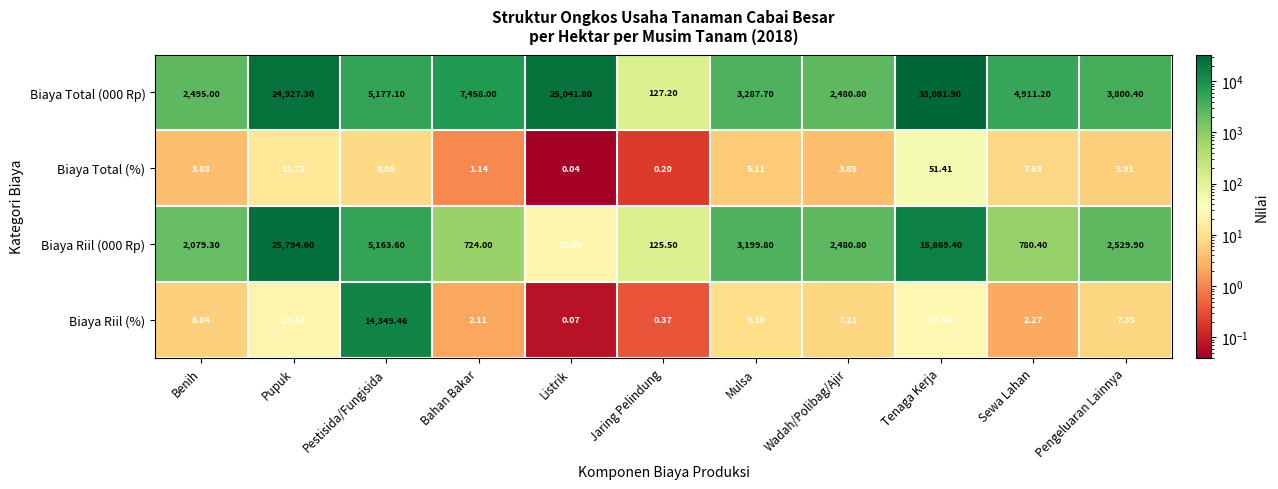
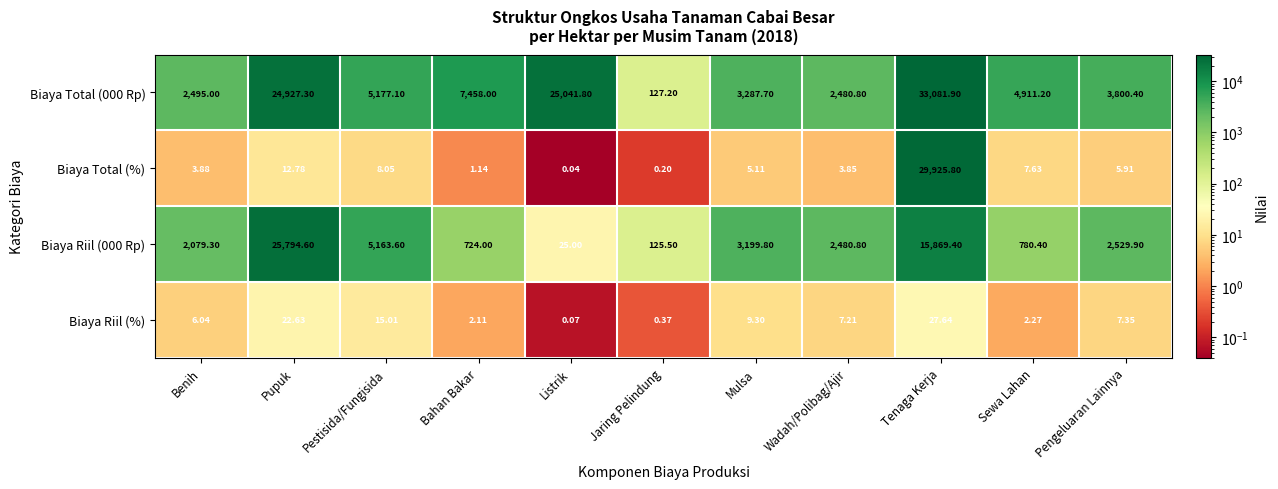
Biaya Total (%), Tenaga Kerja: 51.41 -> 29,925.80
Biaya Riil (%), Pestisida/Fungisida: 14,349.46 -> 15.01
